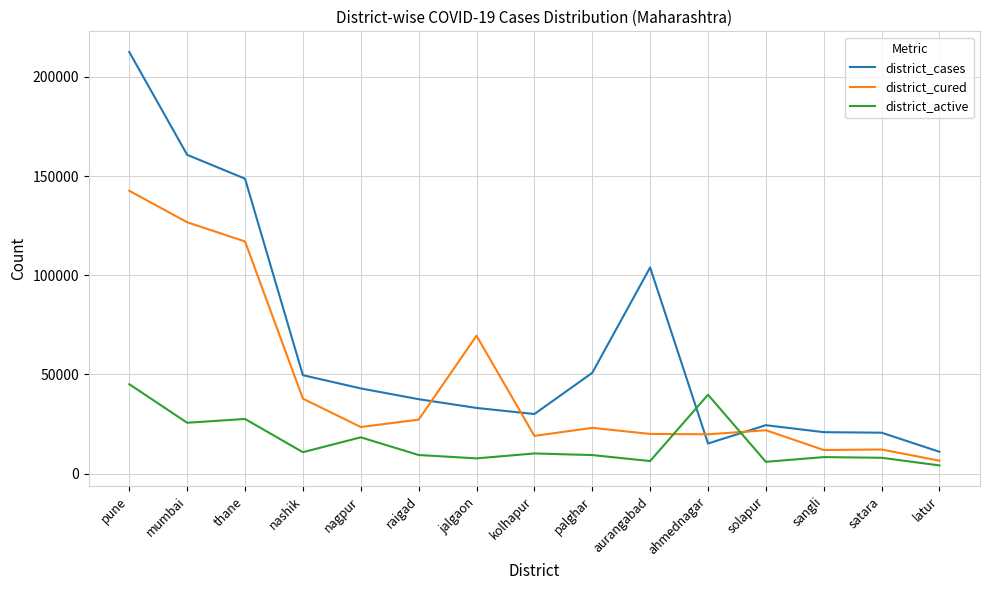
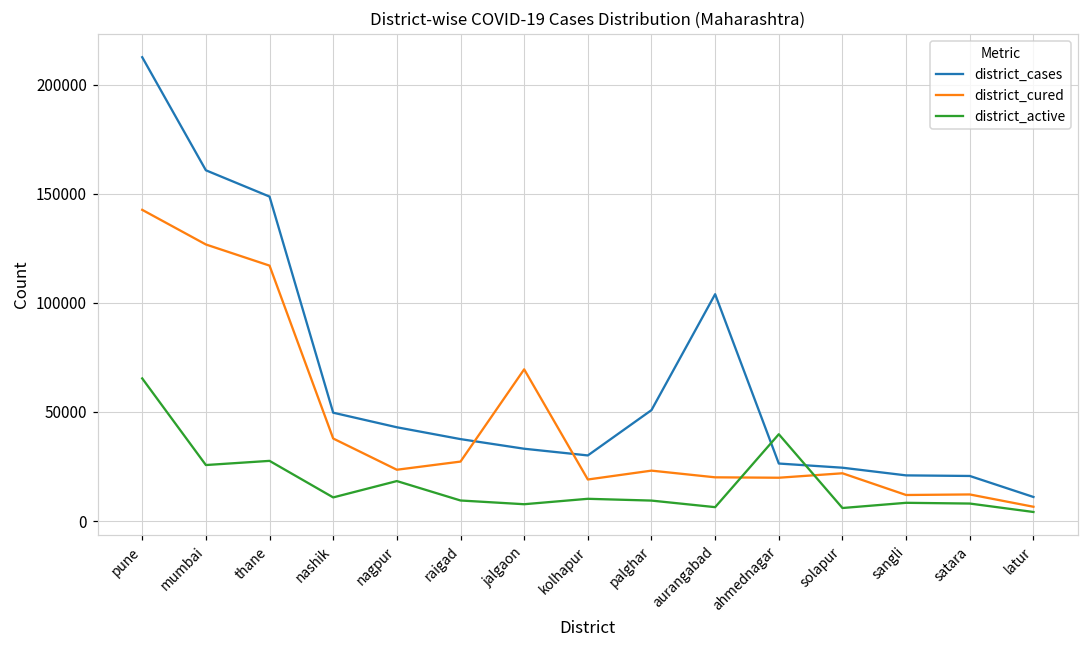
district_active, pune: 45000 -> 65000
district_cases, ahmednagar: 15000 -> 26000
